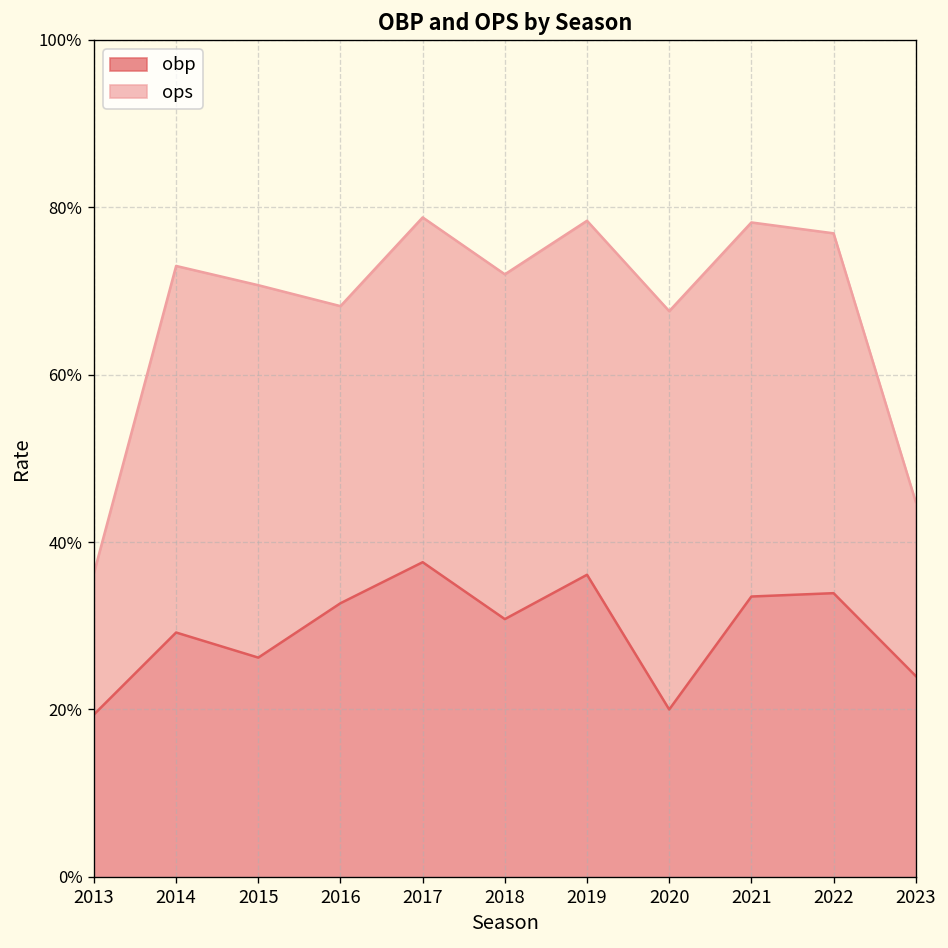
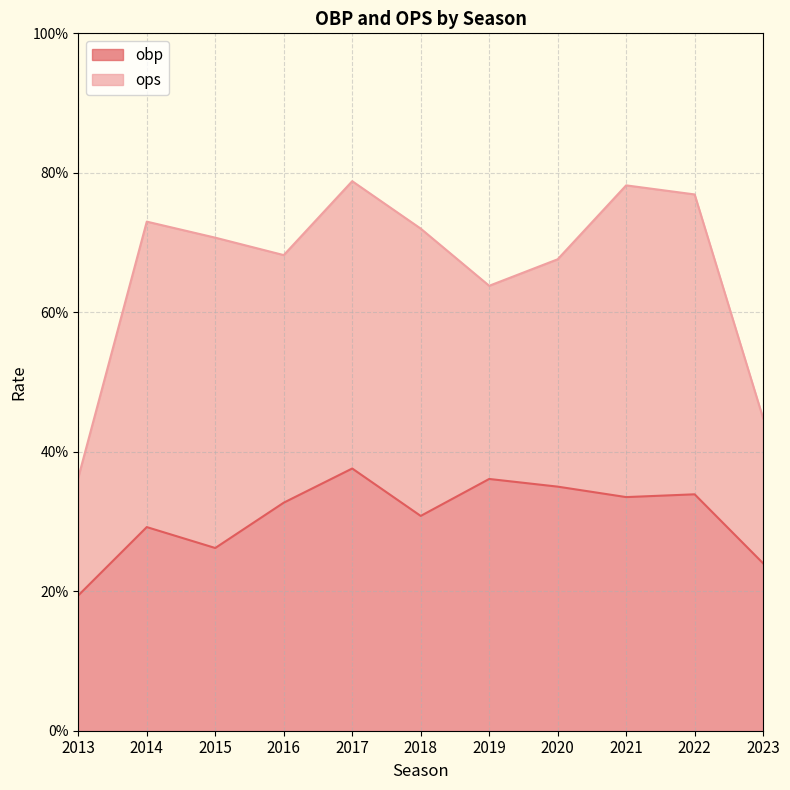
ops, 2019: 78% -> 64%
obp, 2020: 20% -> 35%
